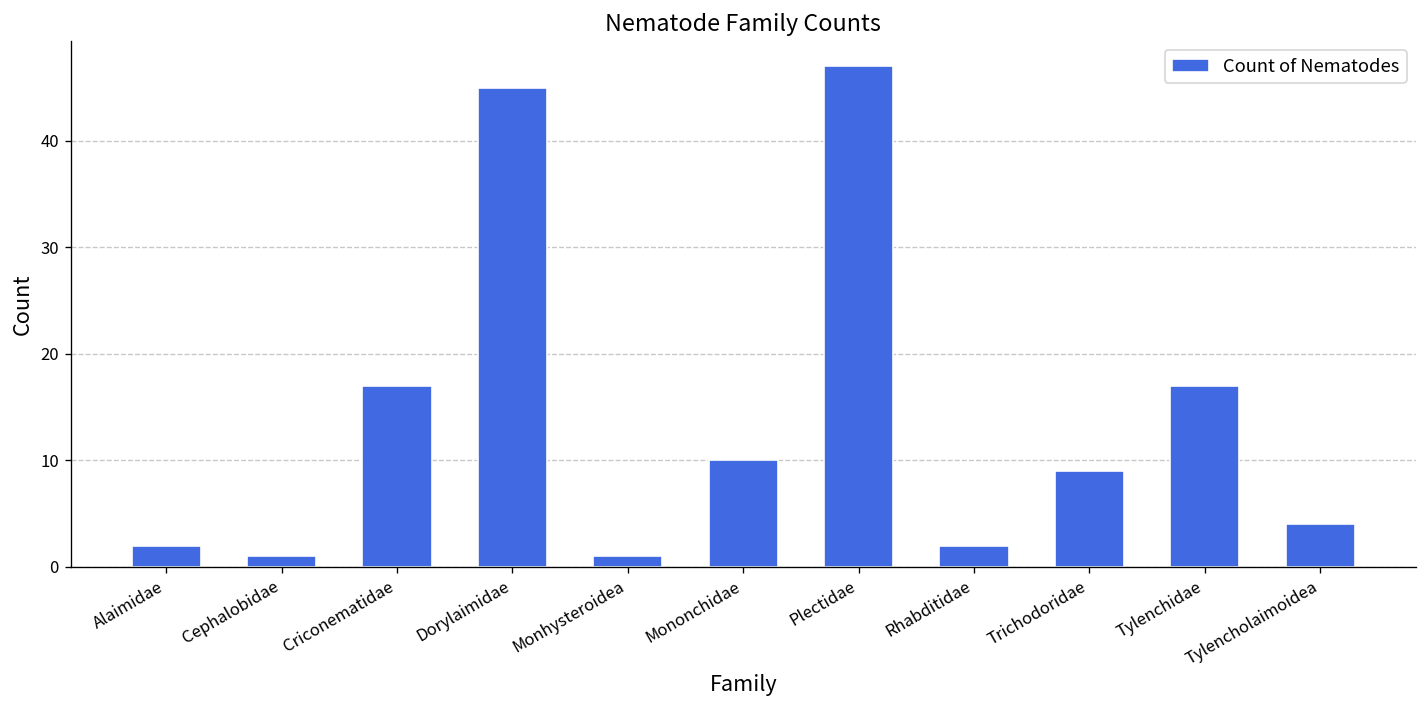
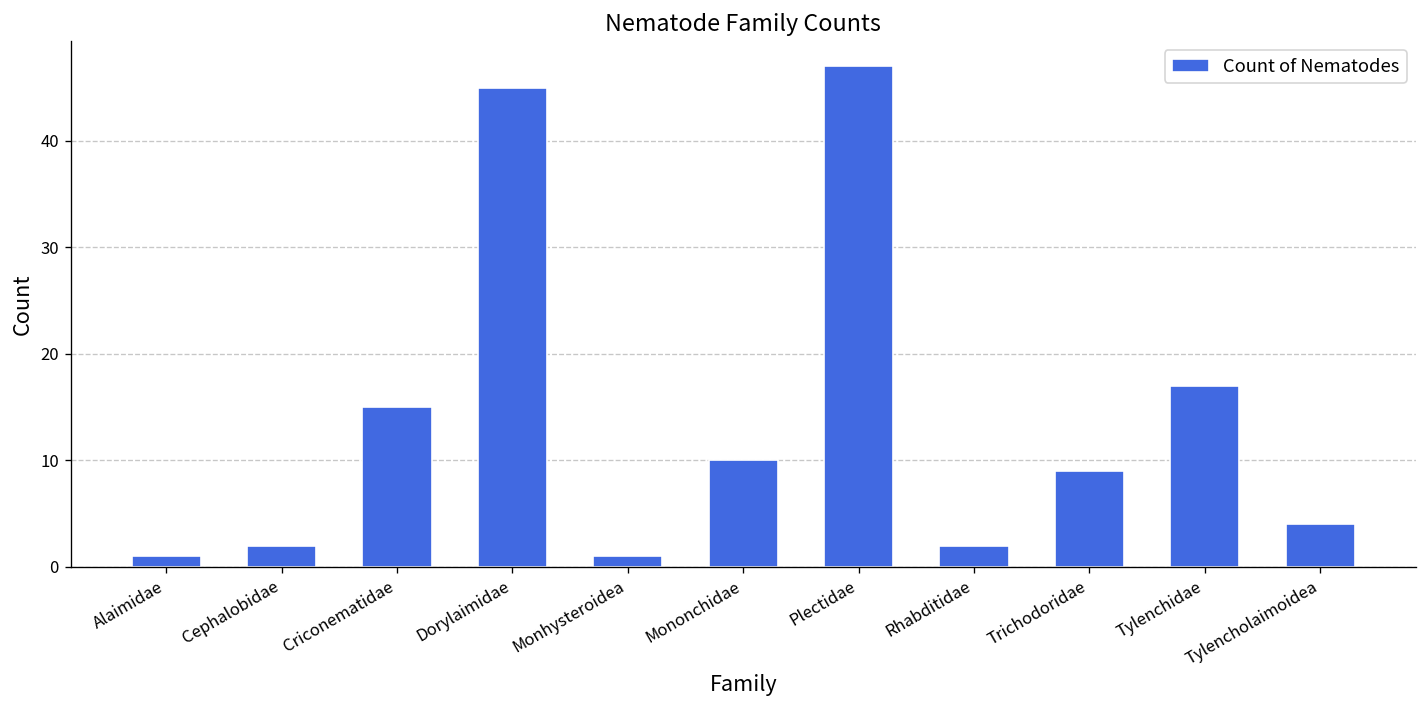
Alaimidae: 2 -> 1
Cephalobidae: 1 -> 2
Criconematidae: 17 -> 15
